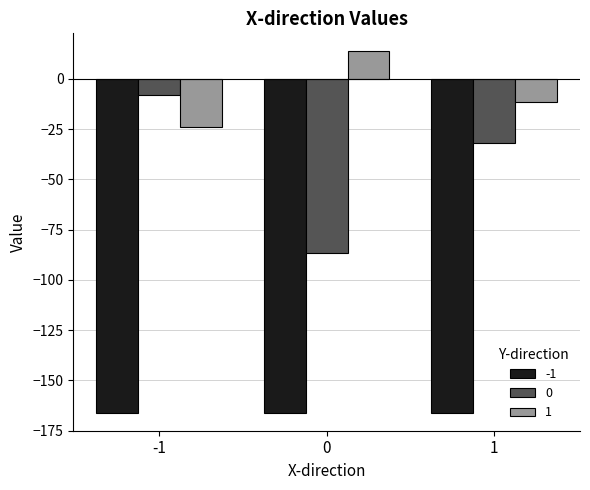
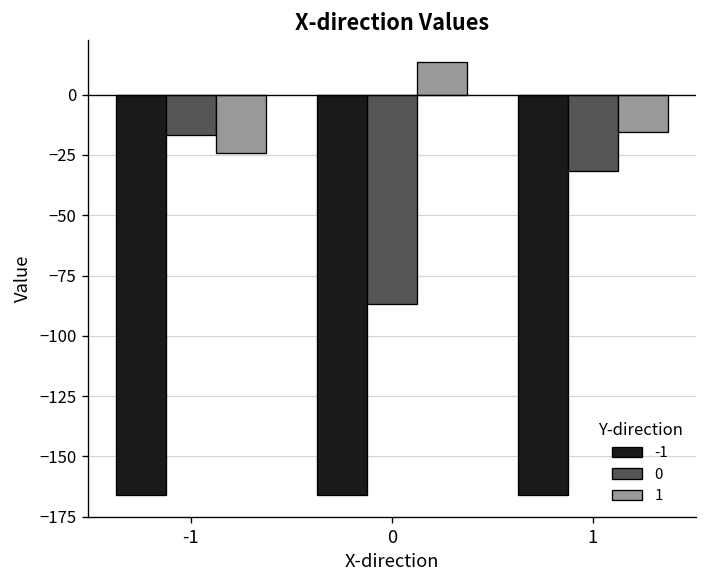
0, -1: -8 -> -17
1, 1: -12 -> -16
